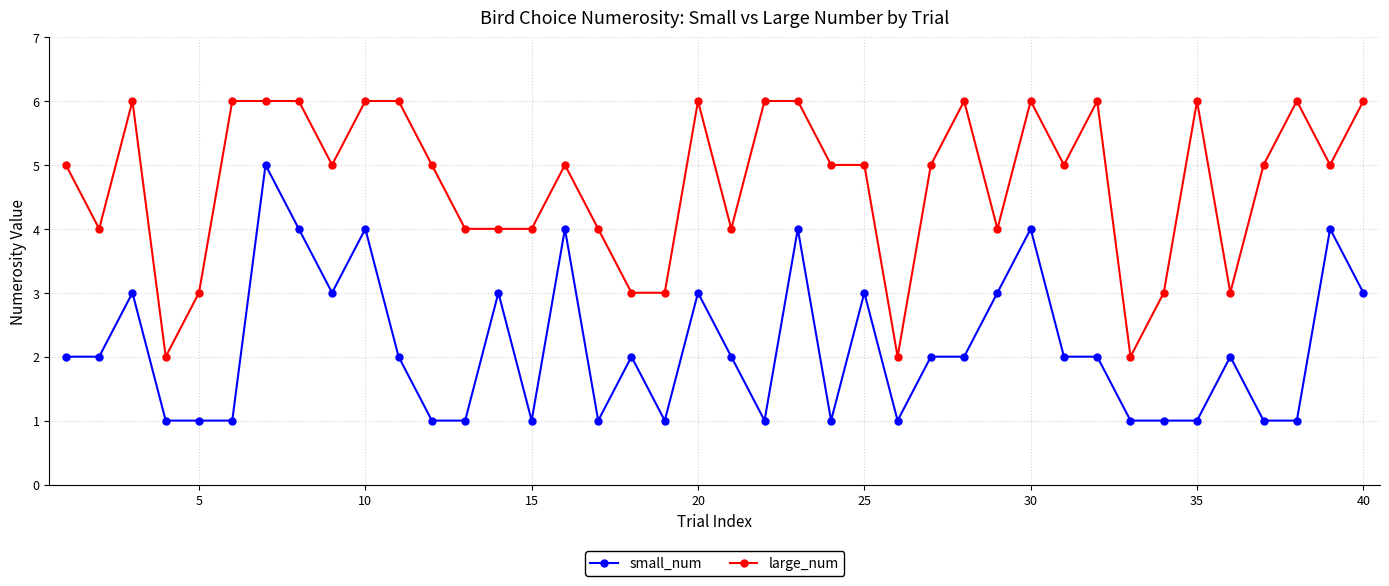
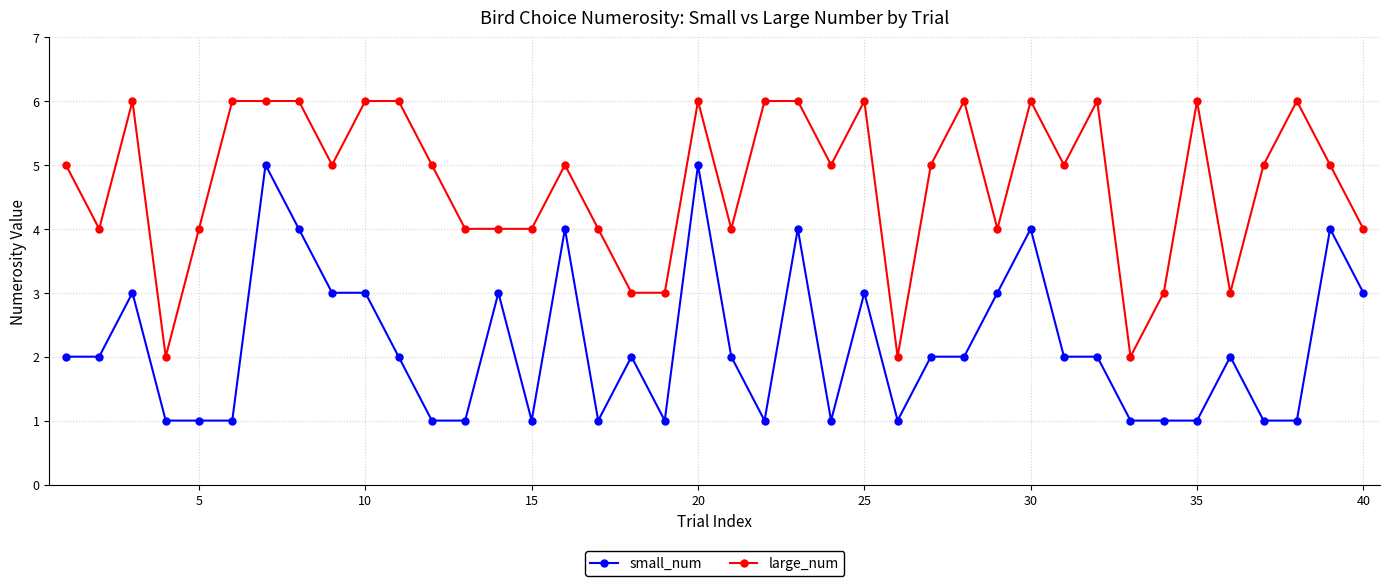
large_num, 5: 3 -> 4
small_num, 10: 4 -> 3
small_num, 20: 3 -> 5
large_num, 25: 5 -> 6
large_num, 40: 6 -> 4
